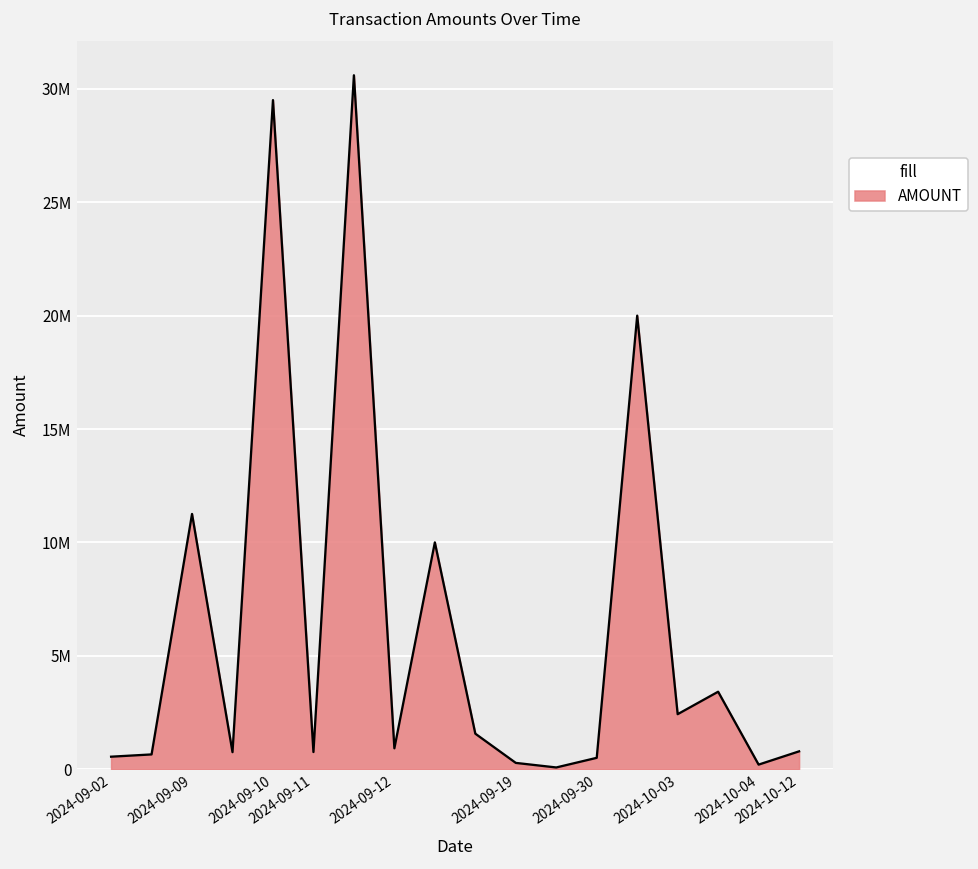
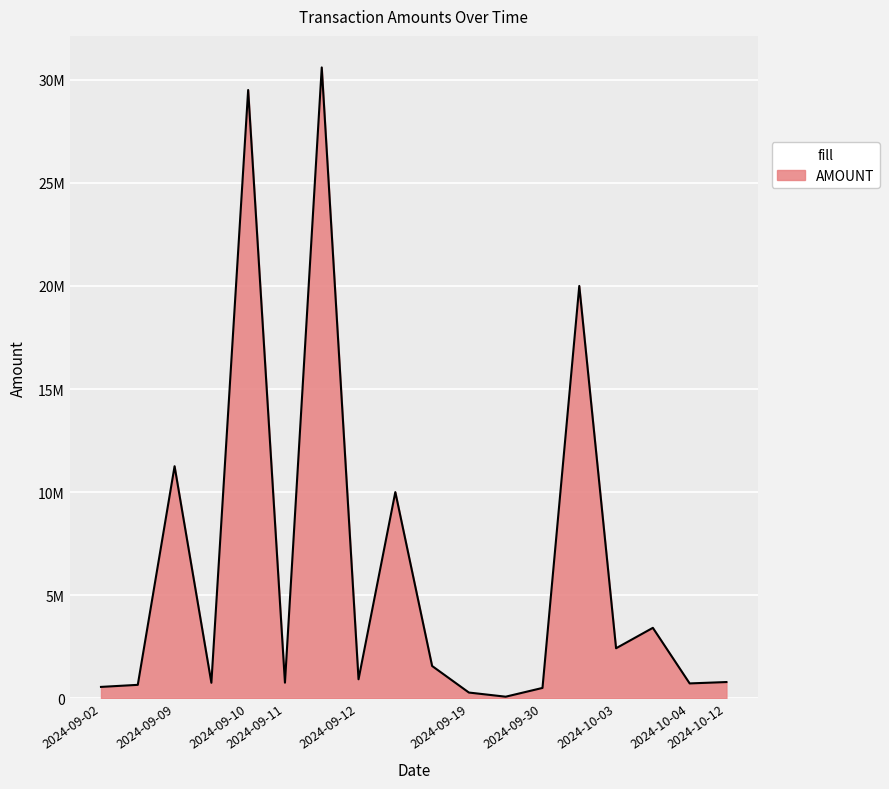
2024-10-04: 200000 -> 700000
